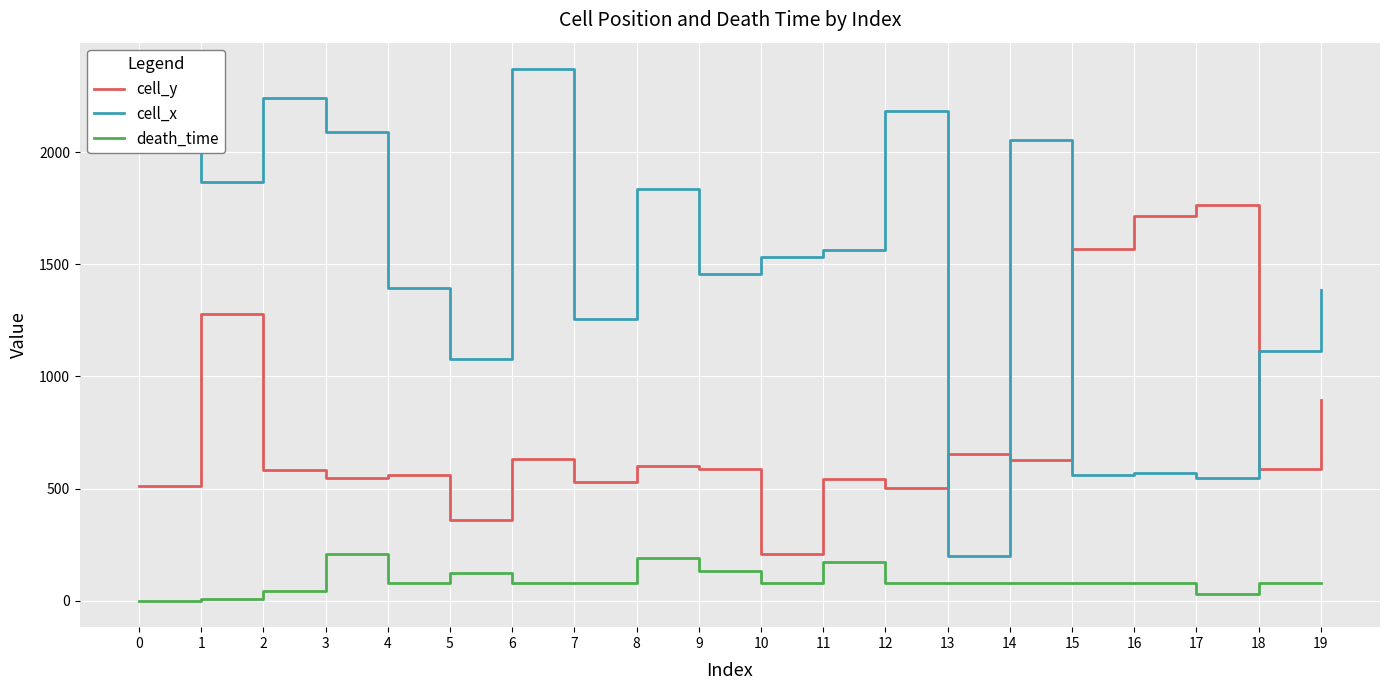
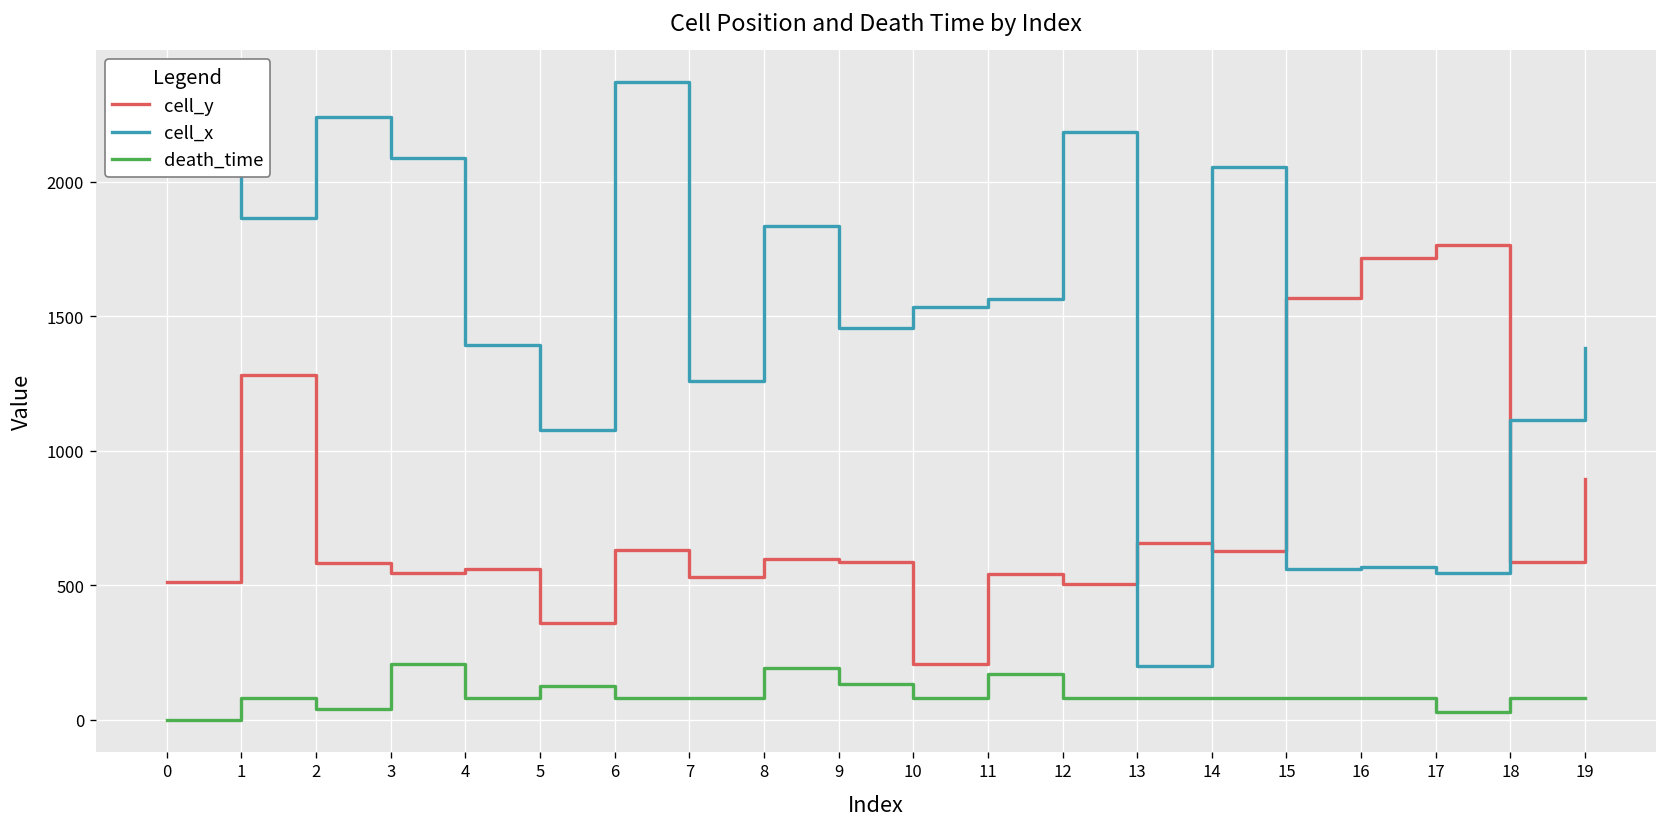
death_time, 1: 10 -> 80
